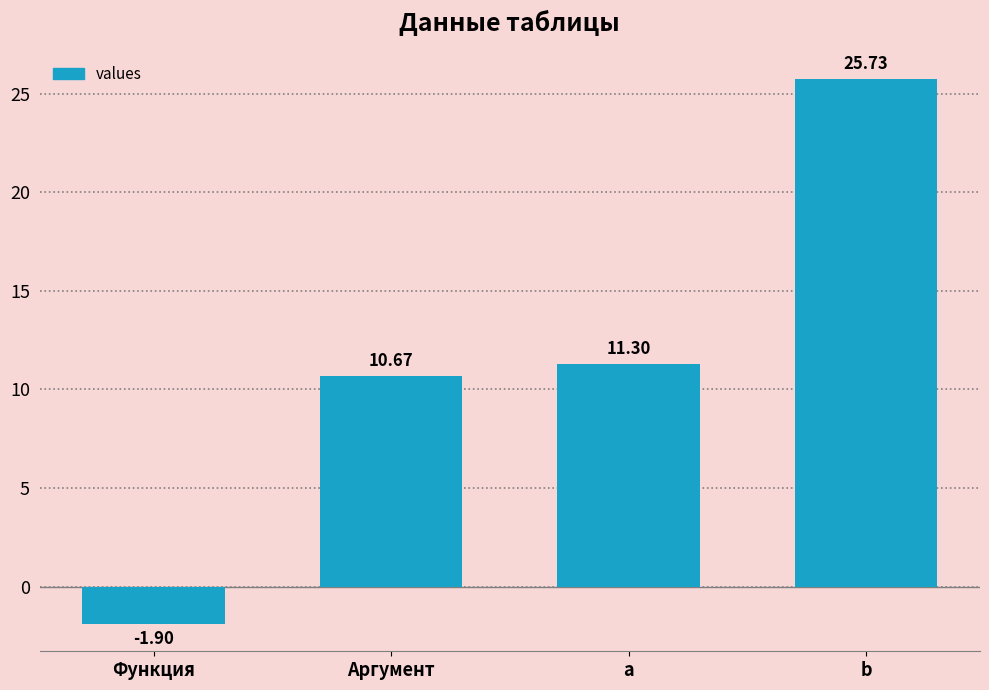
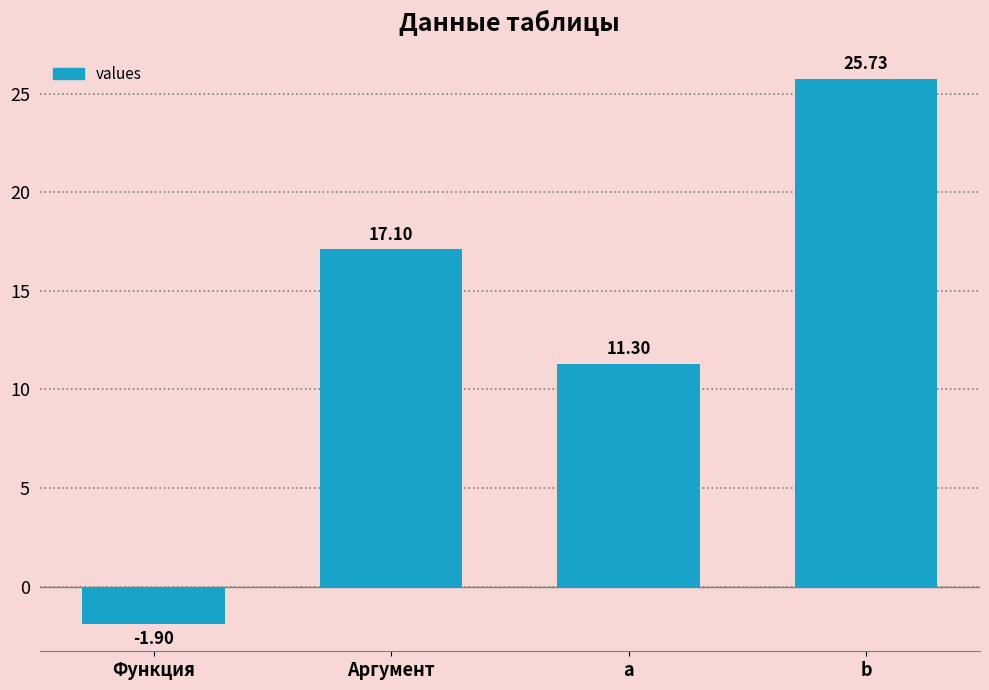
Аргумент: 10.67 -> 17.10
